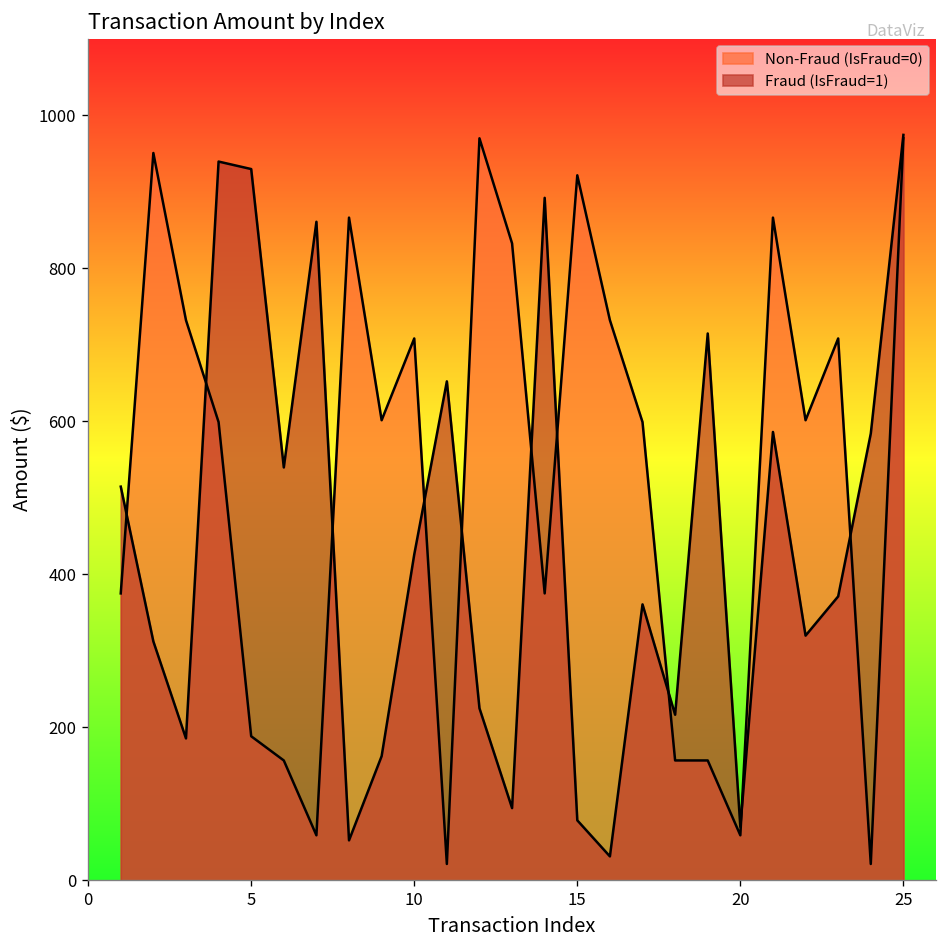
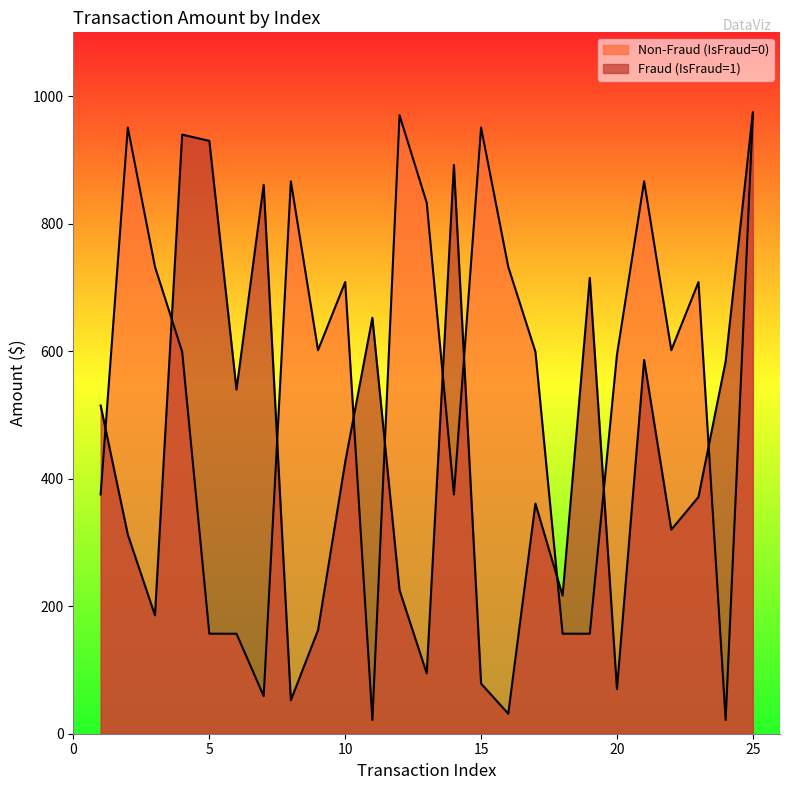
Non-Fraud (IsFraud=0), 5: 190 -> 160
Non-Fraud (IsFraud=0), 15: 920 -> 950
Non-Fraud (IsFraud=0), 20: 60 -> 590
